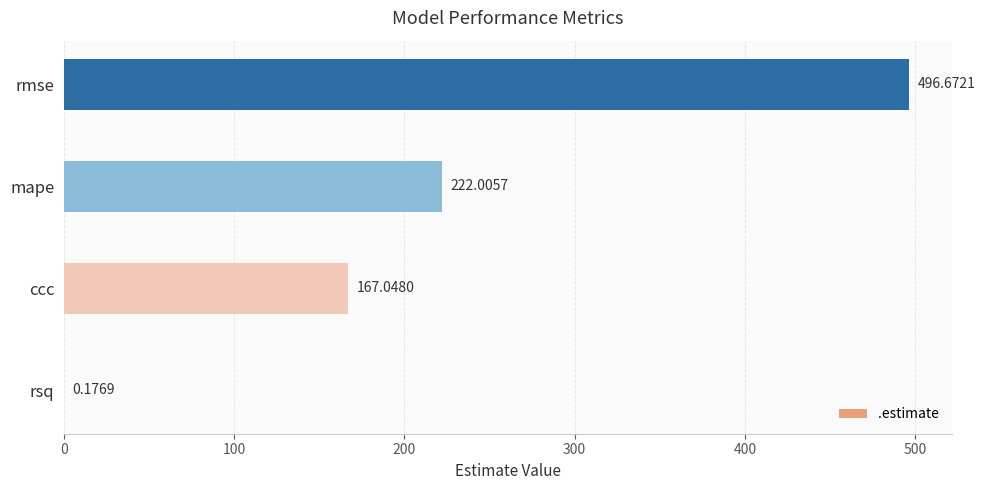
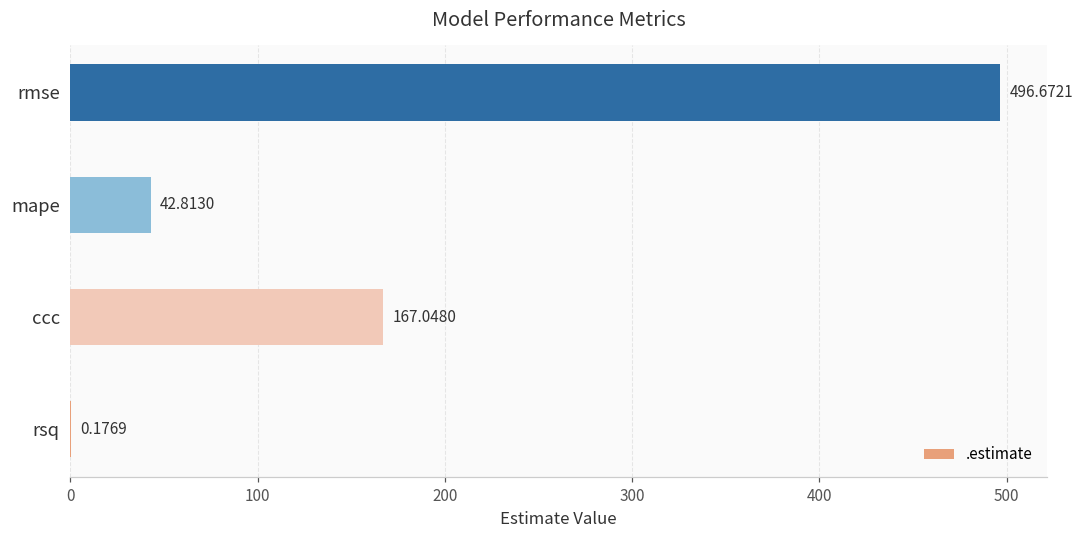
mape: 222.0057 -> 42.8130
